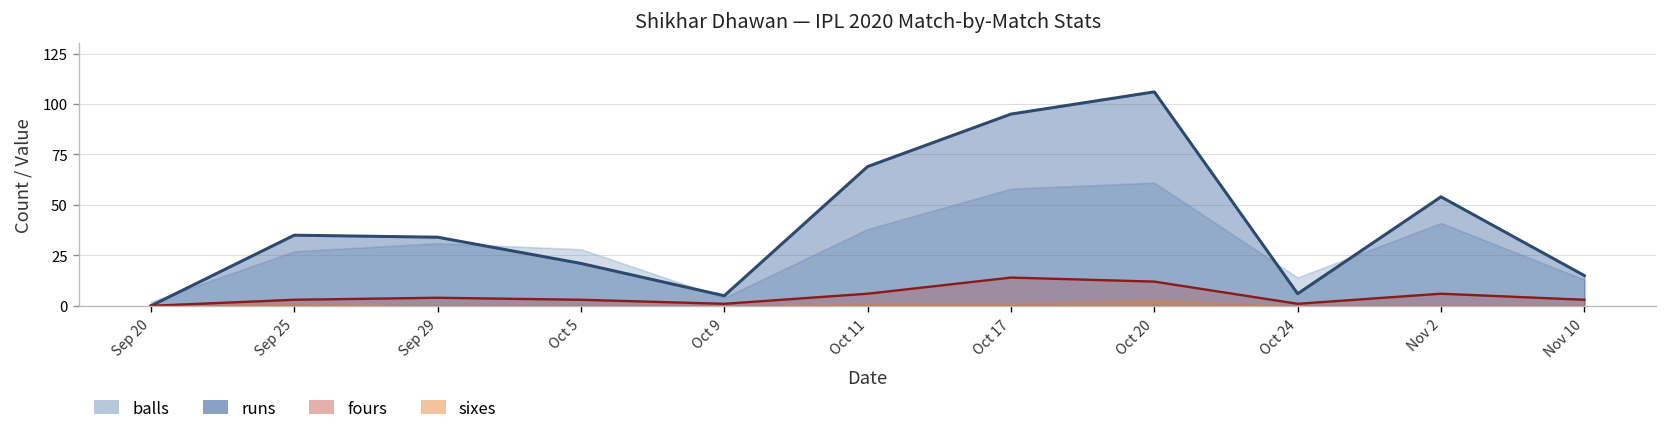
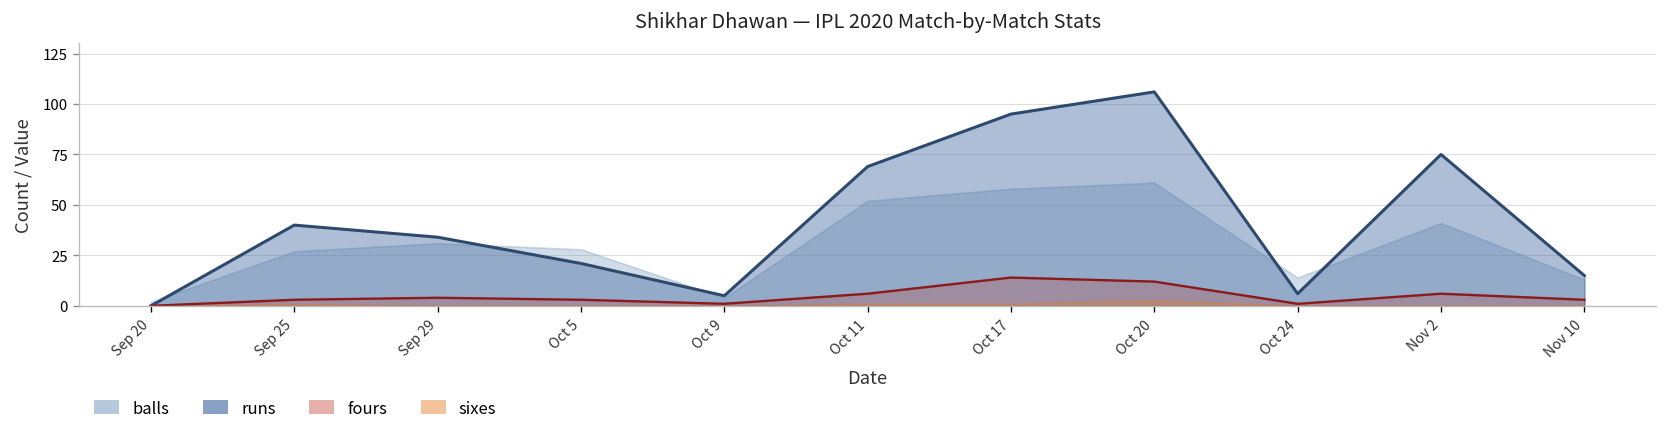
runs, Sep 25: 35 -> 40
balls, Oct 11: 38 -> 52
runs, Nov 2: 54 -> 75
